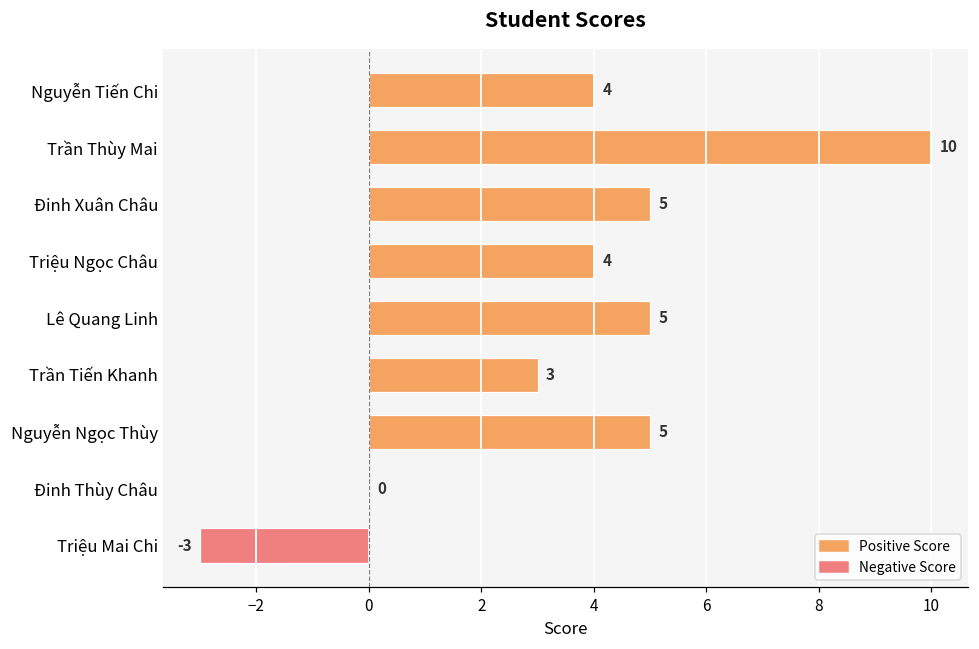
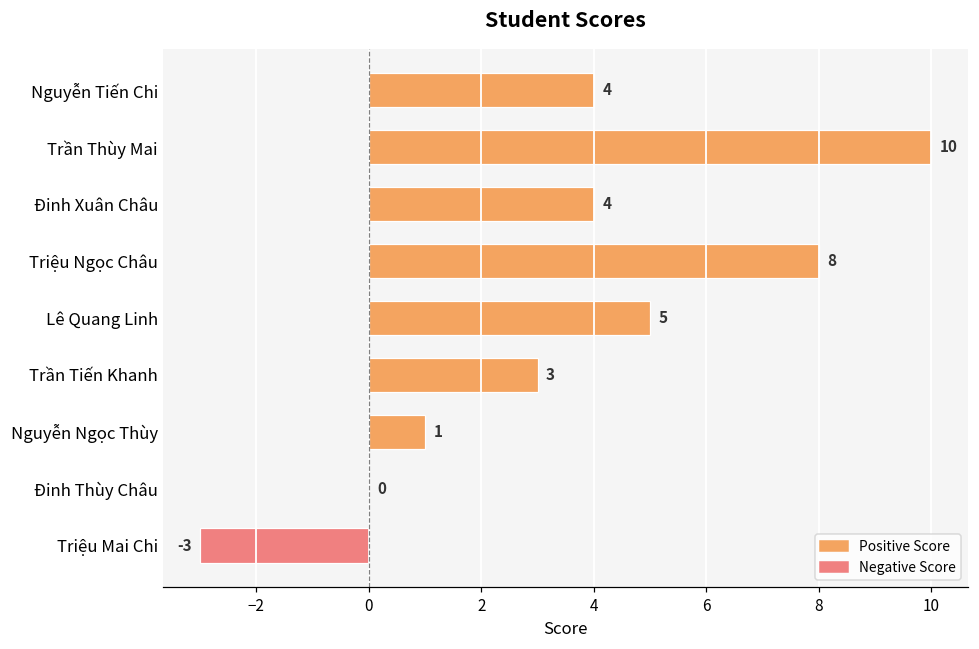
Đinh Xuân Châu: 5 -> 4
Triệu Ngọc Châu: 4 -> 8
Nguyễn Ngọc Thùy: 5 -> 1
